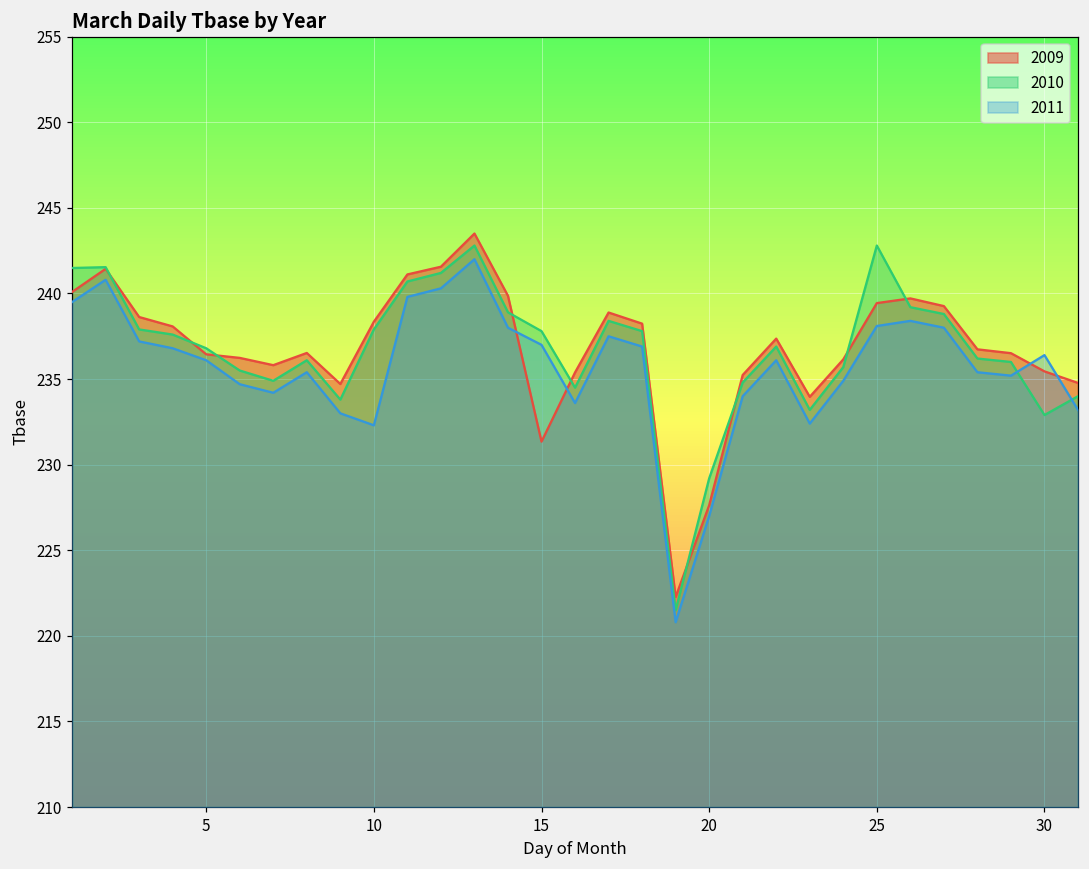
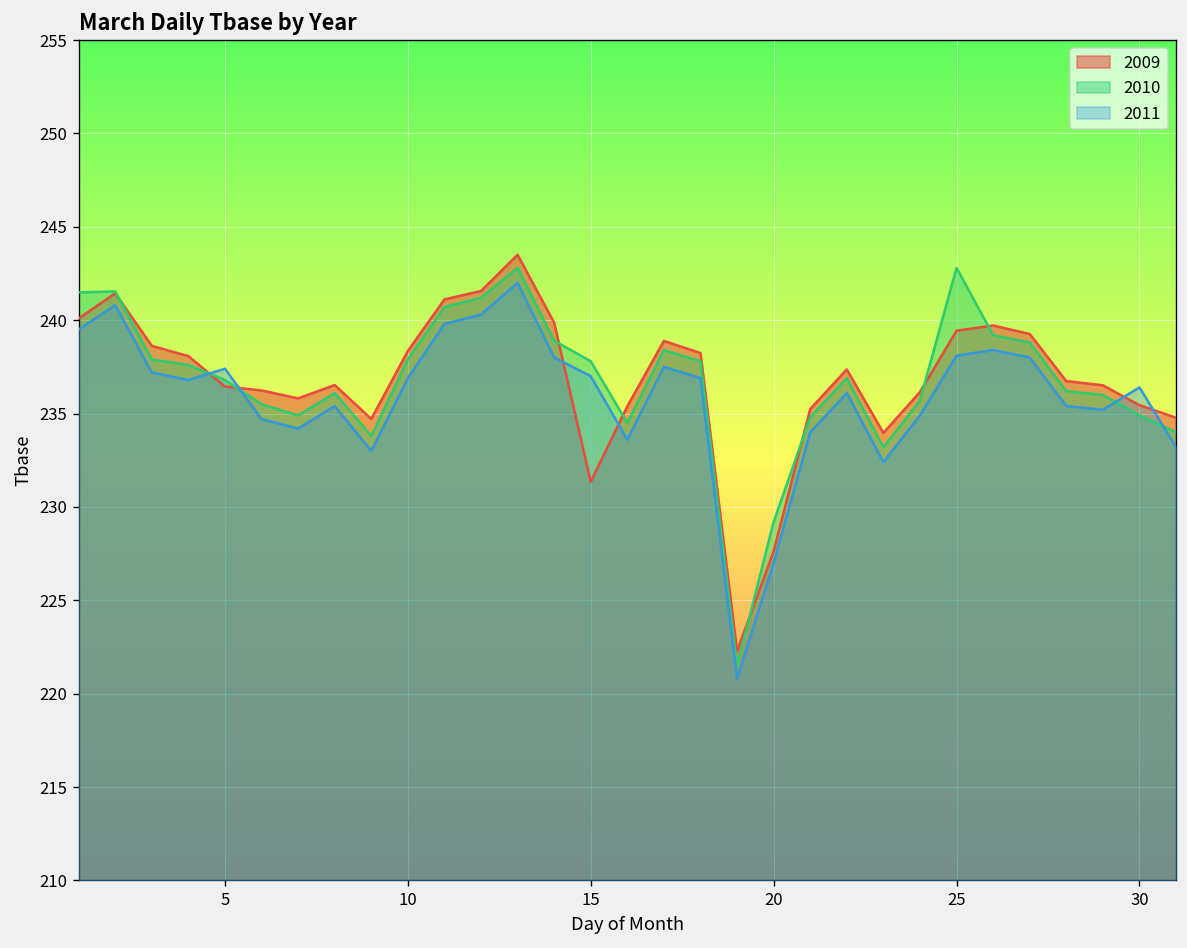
2011, 5: 236.1 -> 237.4
2011, 10: 232.3 -> 236.9
2010, 30: 232.9 -> 234.9
